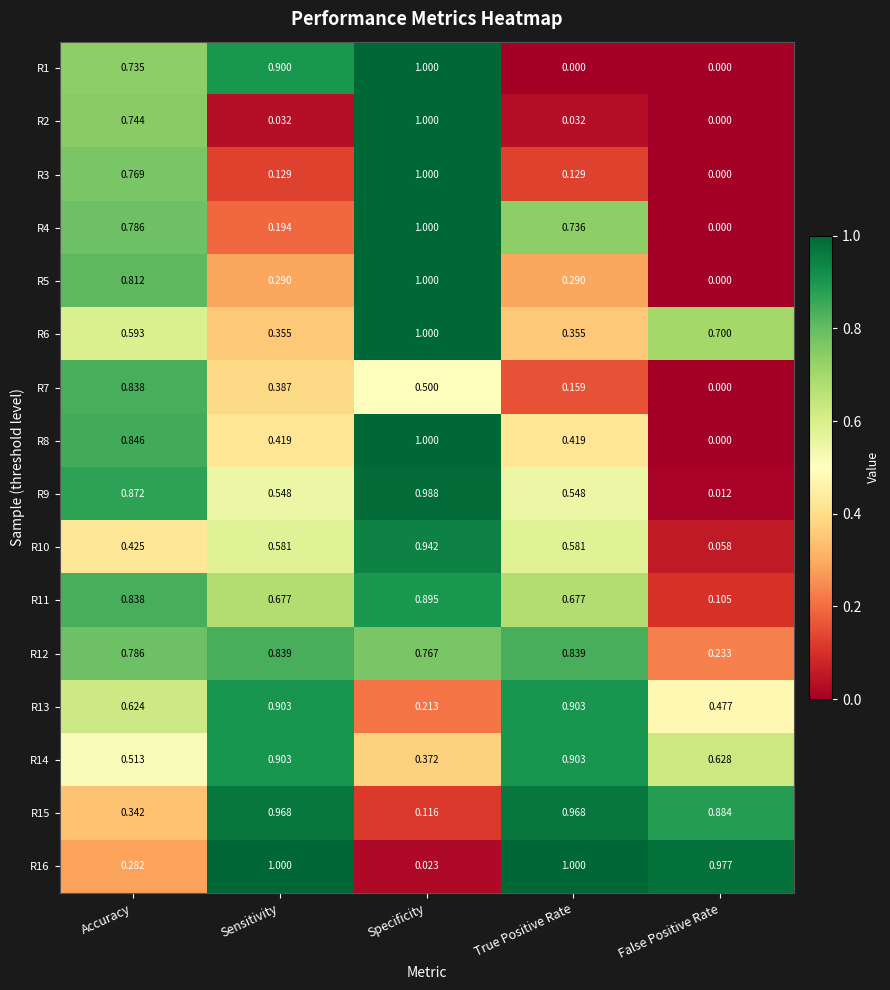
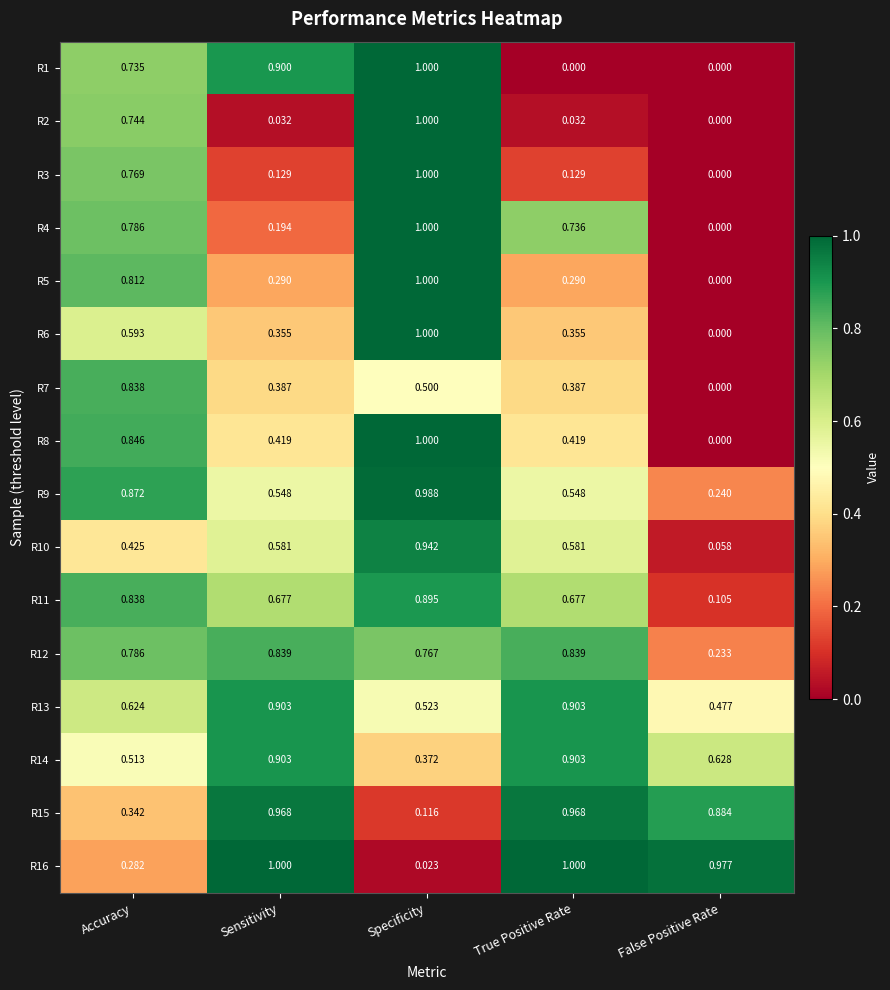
R6, False Positive Rate: 0.700 -> 0.000
R7, True Positive Rate: 0.159 -> 0.387
R9, False Positive Rate: 0.012 -> 0.240
R13, Specificity: 0.213 -> 0.523
